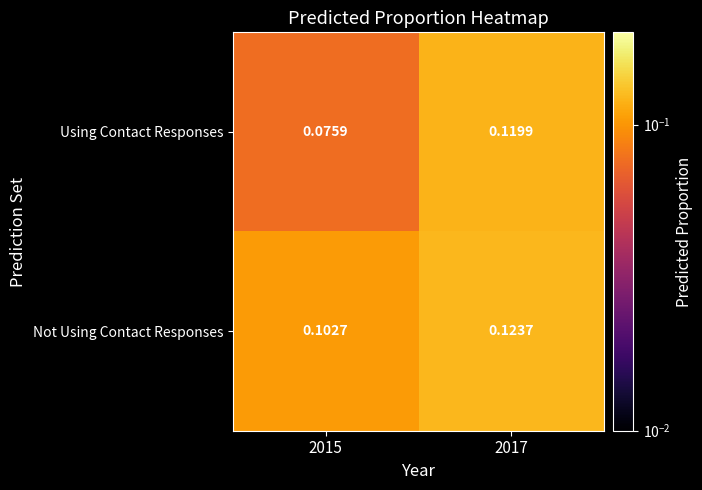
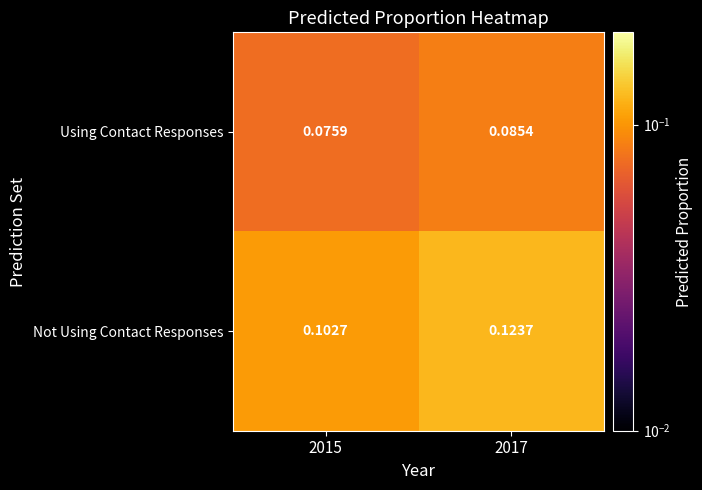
Using Contact Responses, 2017: 0.1199 -> 0.0854
